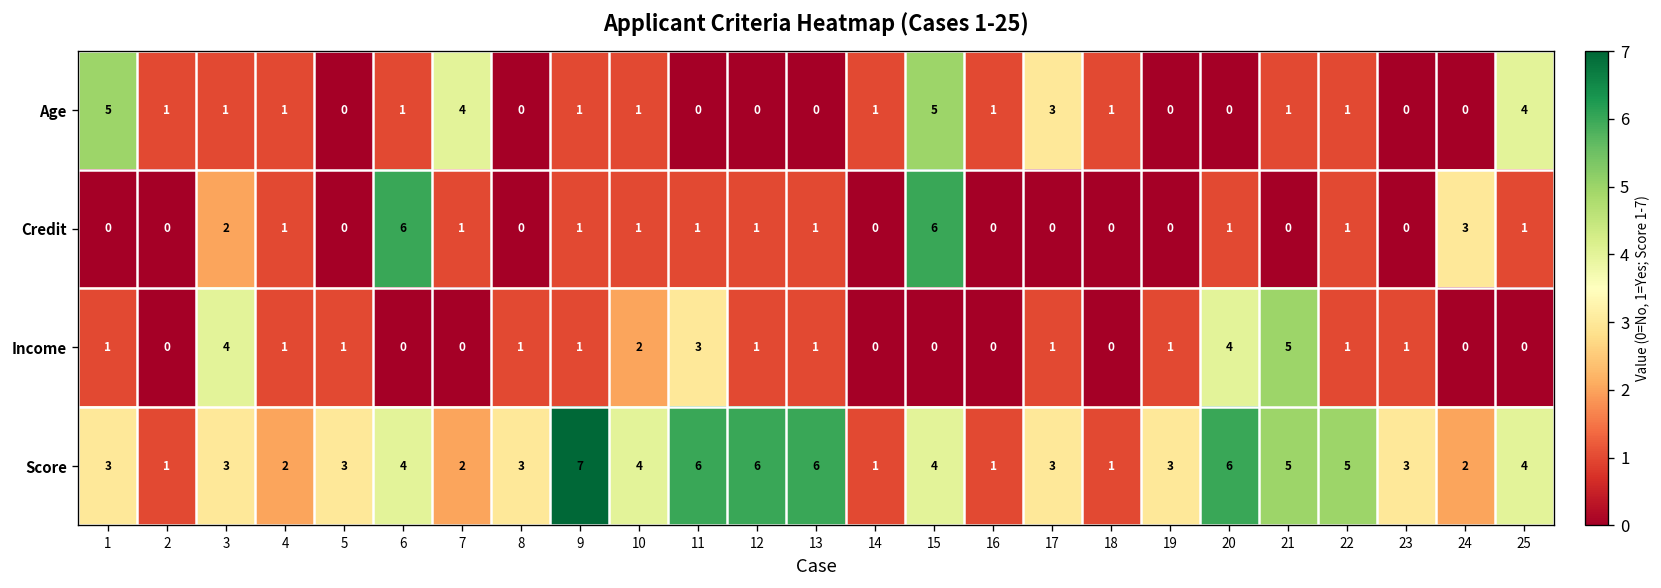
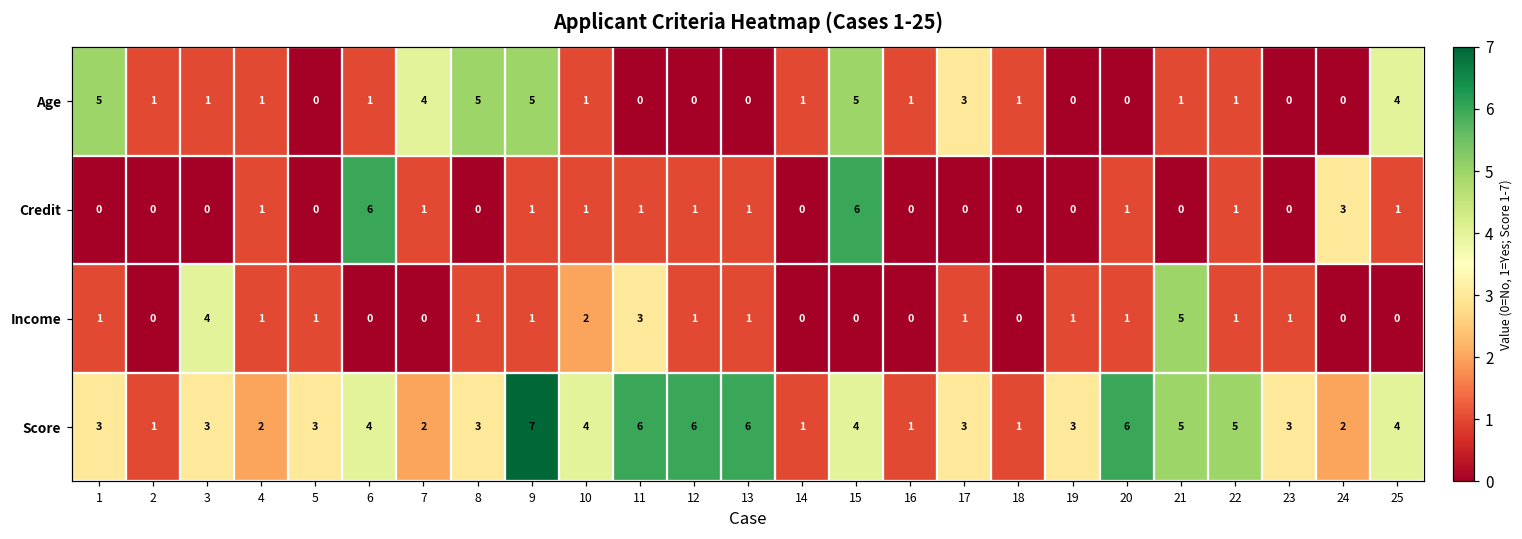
Age, 8: 0 -> 5
Age, 9: 1 -> 5
Credit, 3: 2 -> 0
Income, 20: 4 -> 1
